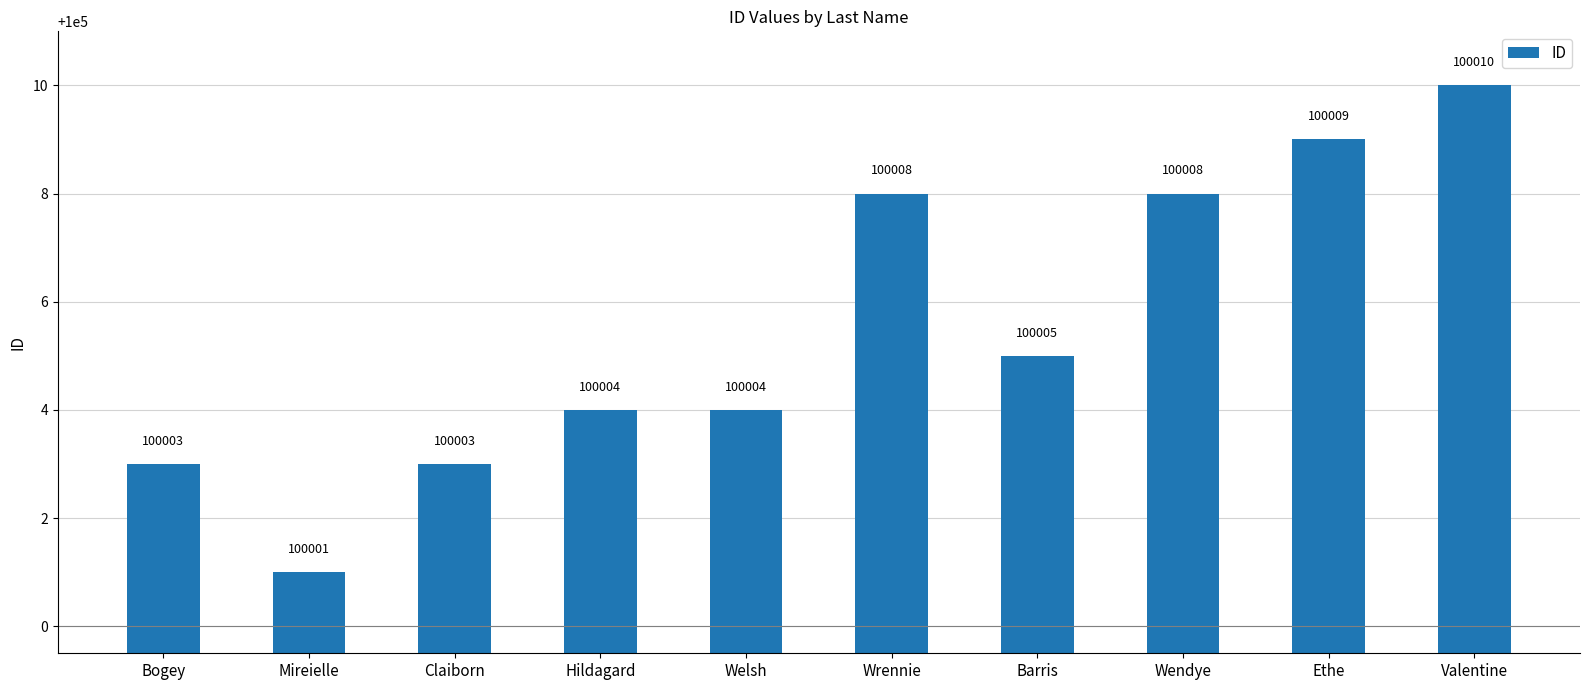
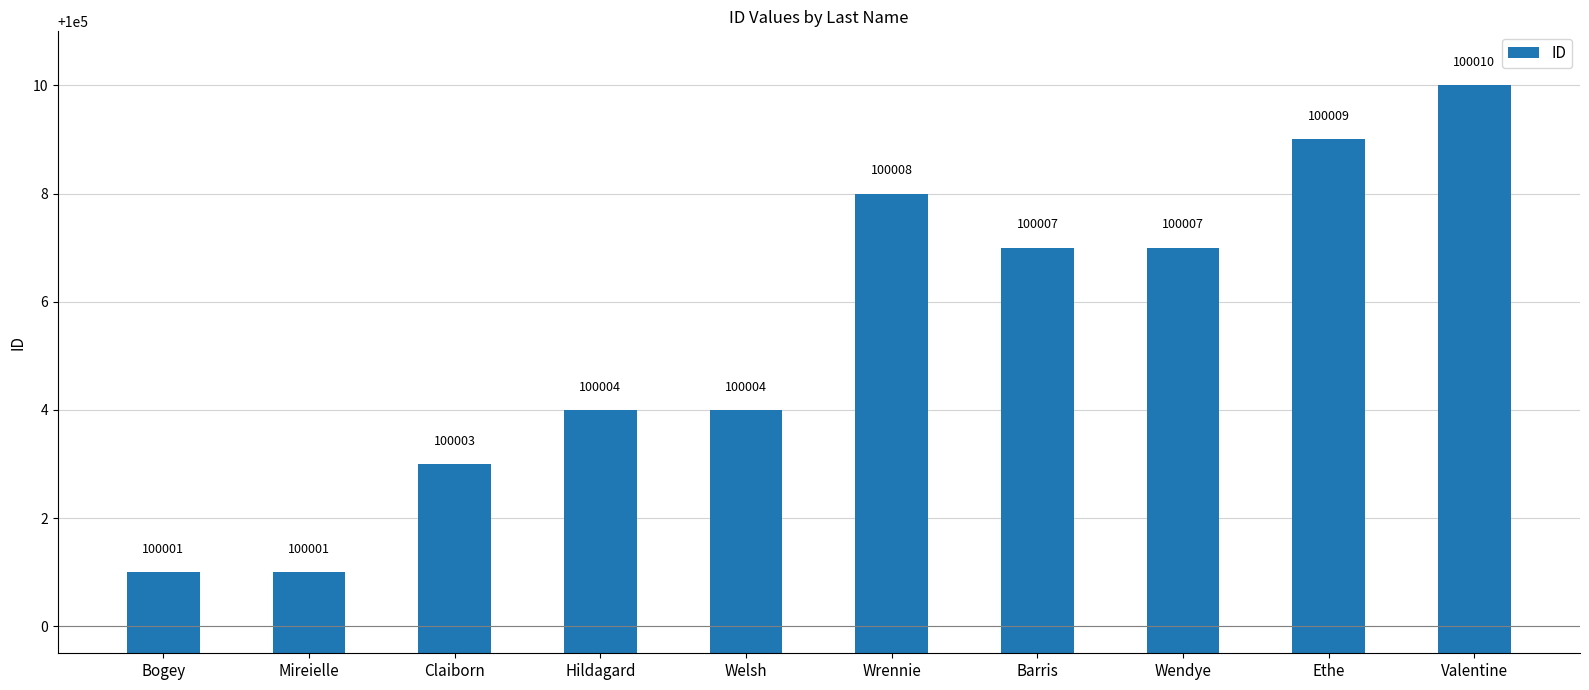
Bogey: 100003 -> 100001
Barris: 100005 -> 100007
Wendye: 100008 -> 100007
